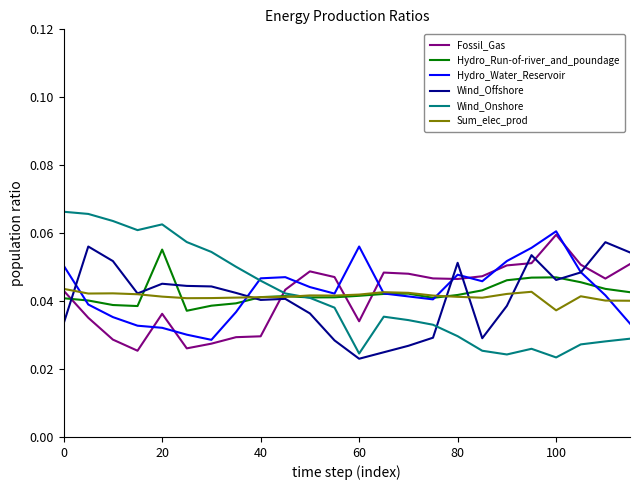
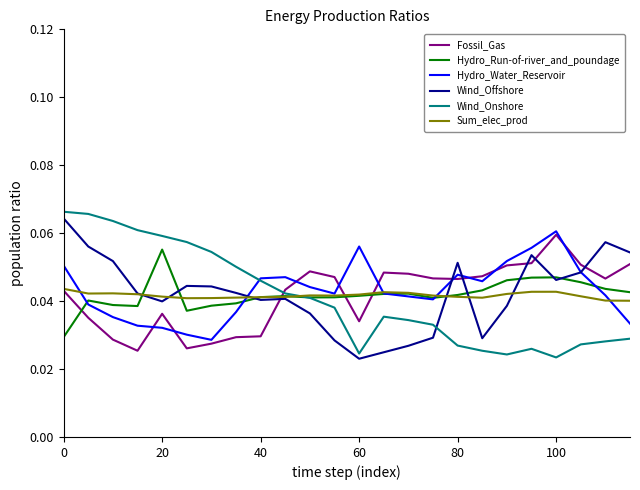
Hydro_Run-of-river_and_poundage, 0: 0.041 -> 0.029
Wind_Offshore, 0: 0.033 -> 0.064
Wind_Offshore, 20: 0.045 -> 0.040
Wind_Onshore, 20: 0.063 -> 0.059
Wind_Onshore, 80: 0.030 -> 0.027
Sum_elec_prod, 100: 0.037 -> 0.043
